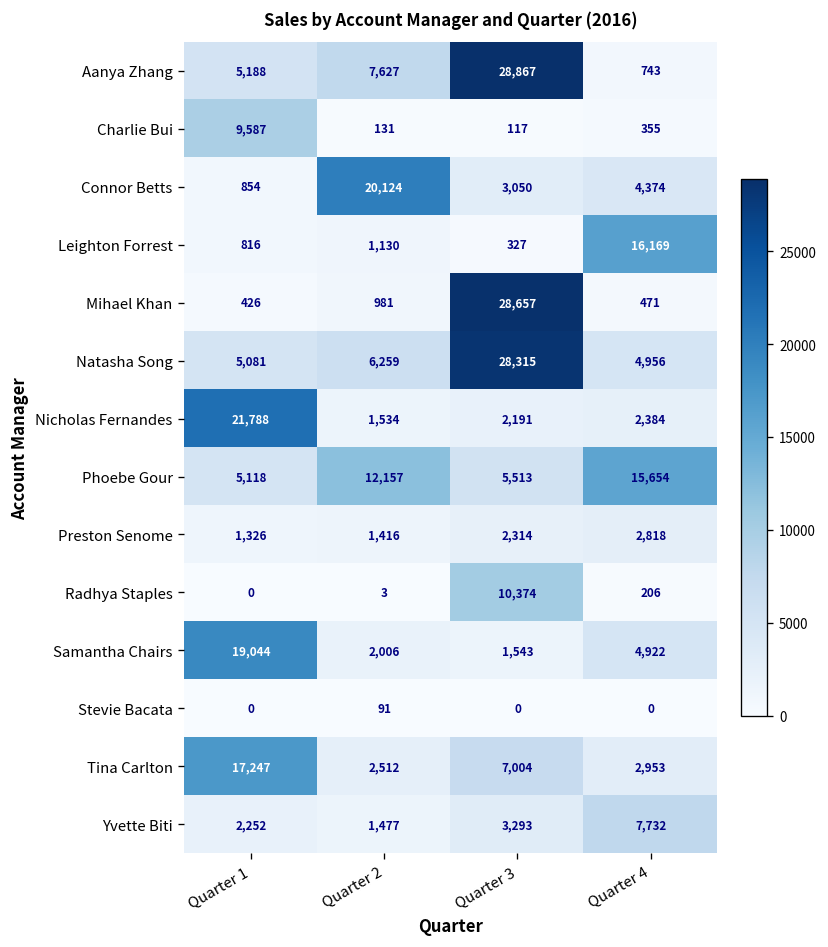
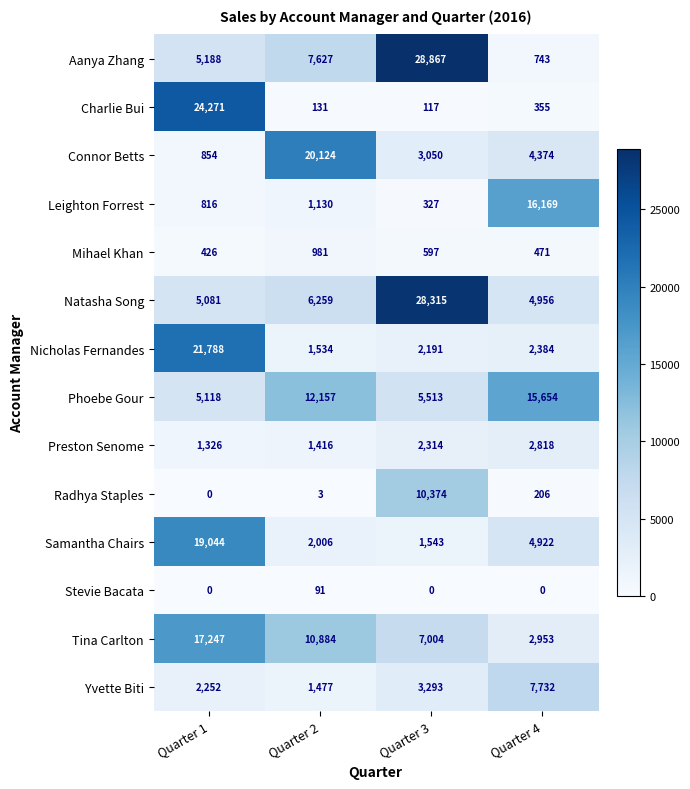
Charlie Bui, Quarter 1: 9,587 -> 24,271
Mihael Khan, Quarter 3: 28,657 -> 597
Tina Carlton, Quarter 2: 2,512 -> 10,884
